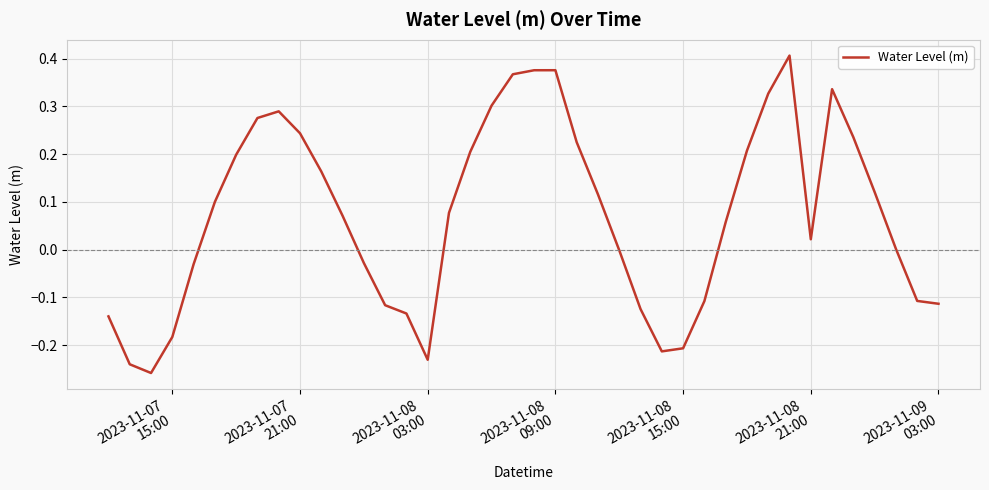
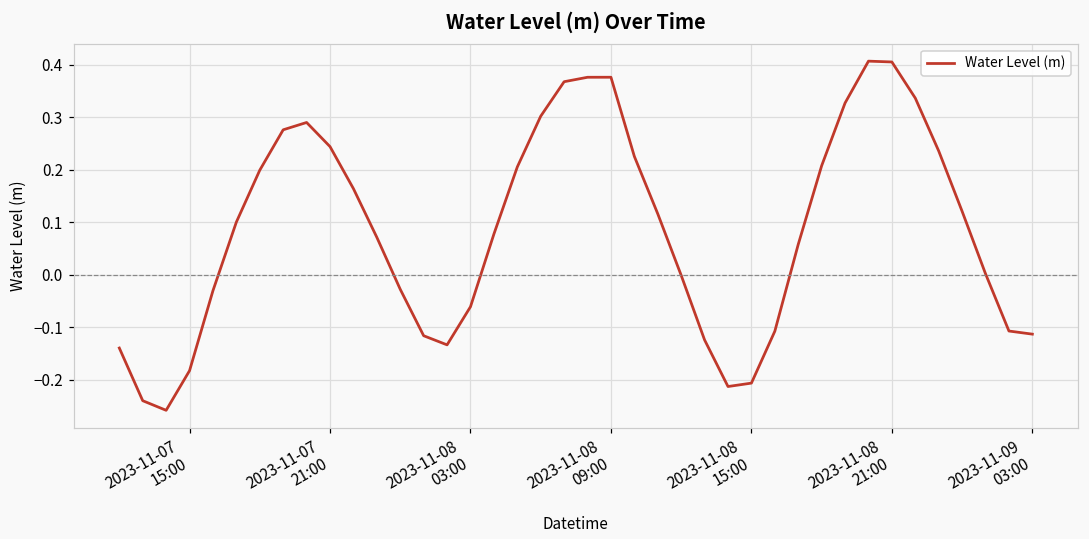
2023-11-08 03:00: -0.23 -> -0.06
2023-11-08 21:00: 0.02 -> 0.40
